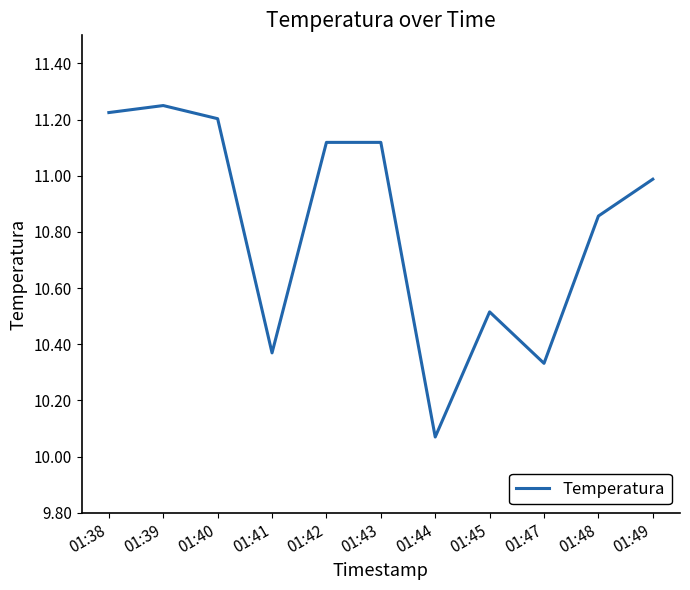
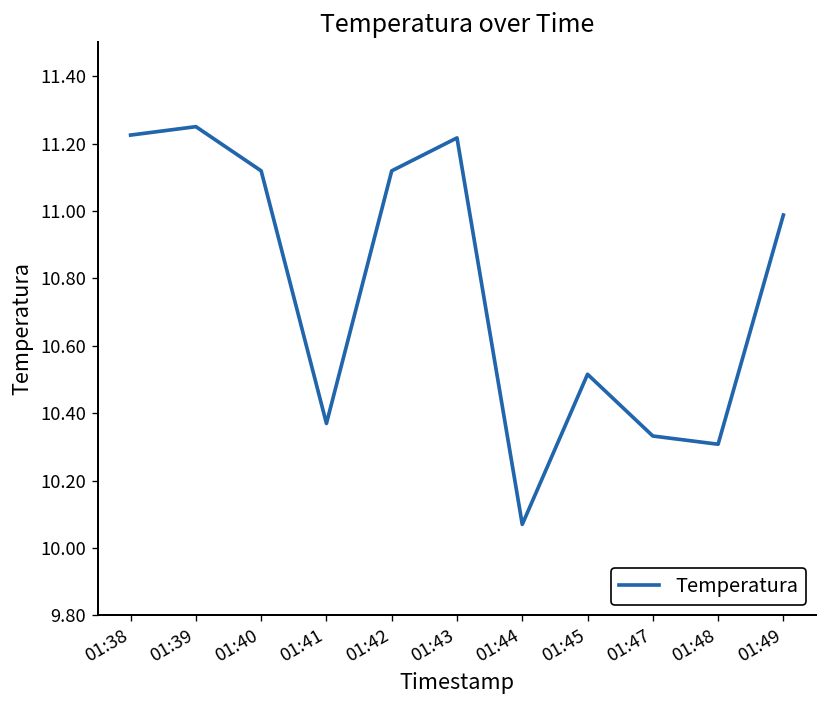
01:40: 11.20 -> 11.12
01:43: 11.12 -> 11.22
01:48: 10.86 -> 10.31
